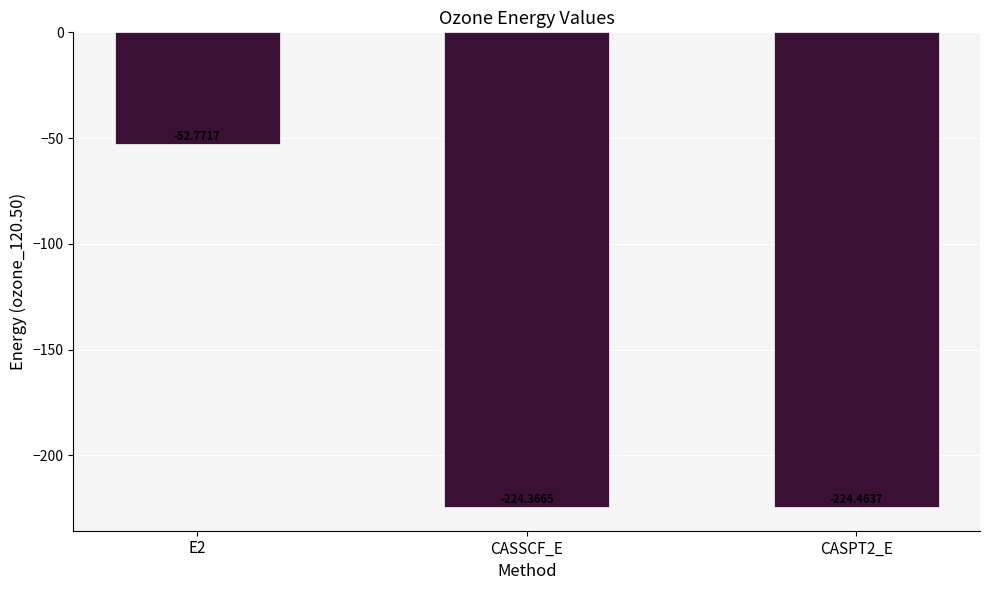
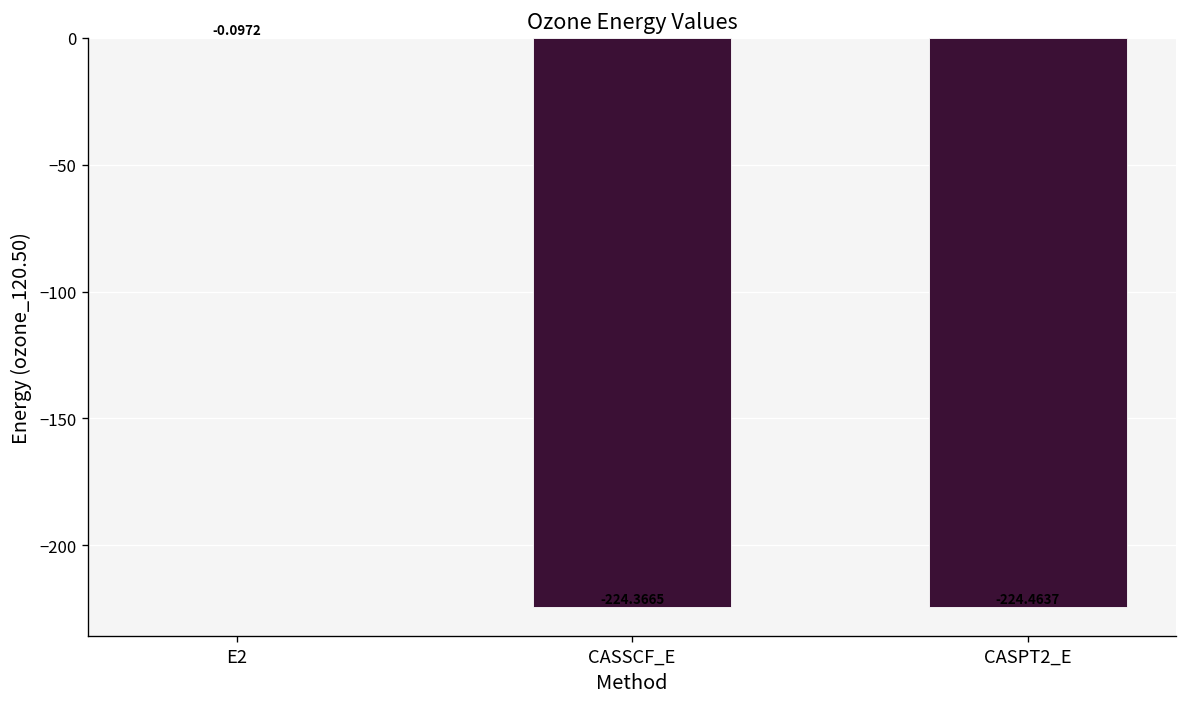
E2: -52.7717 -> -0.0972
